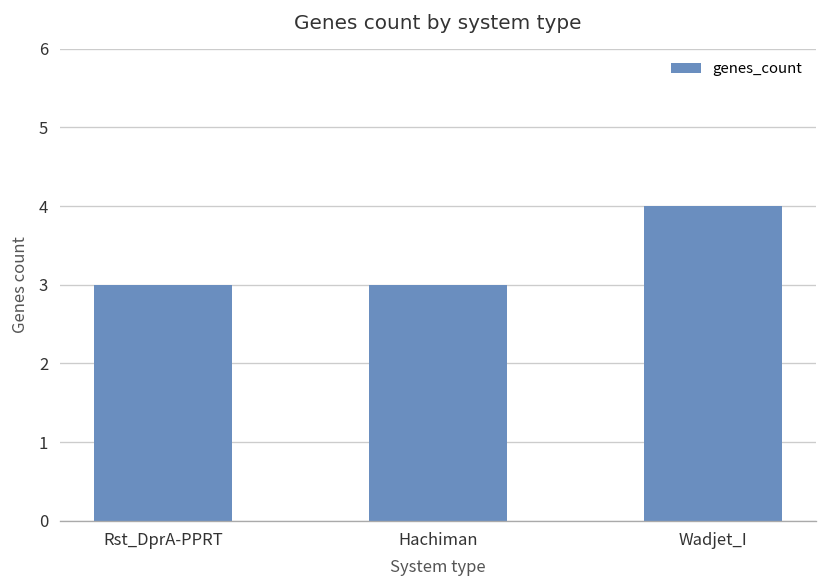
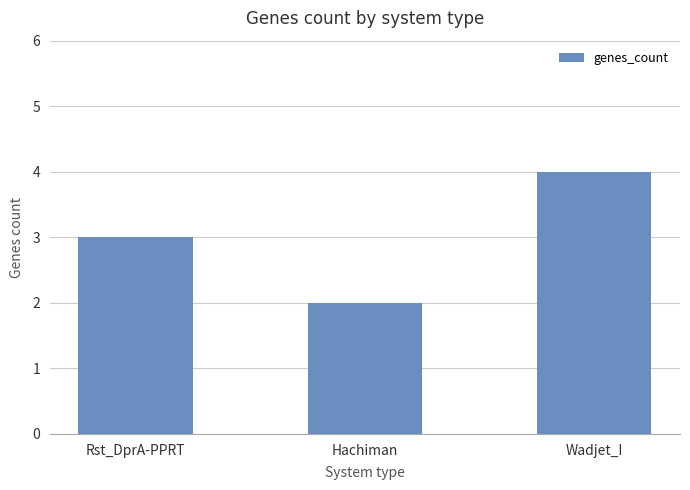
Hachiman: 3 -> 2
